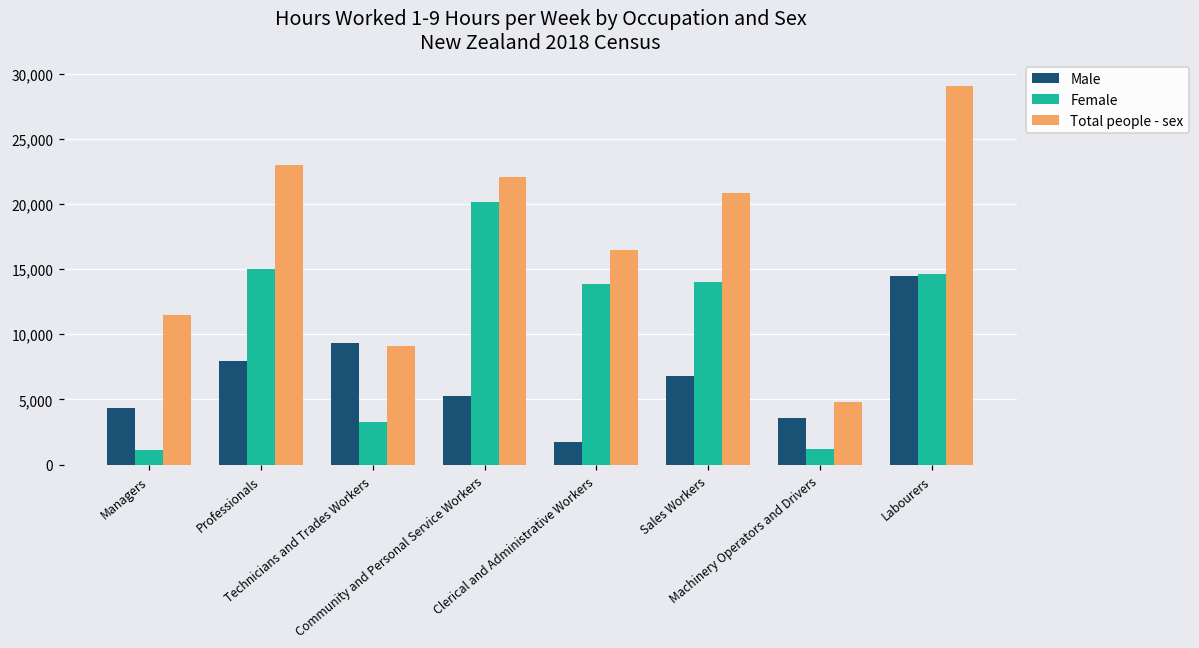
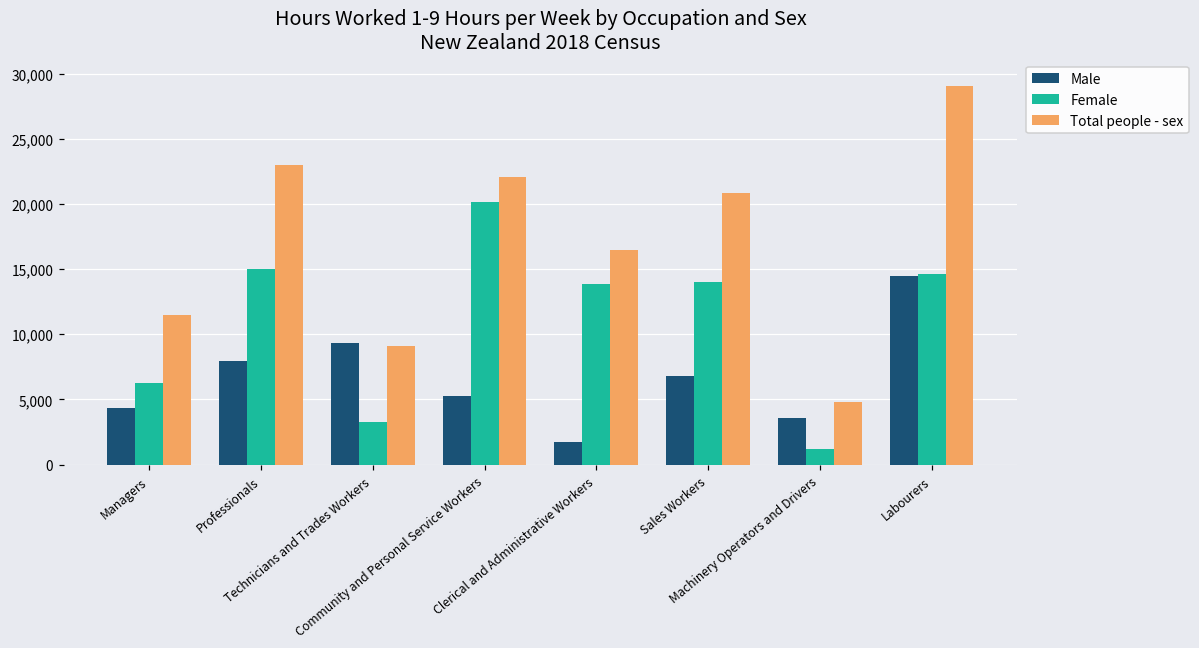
Female, Managers: 1,100 -> 6,300
